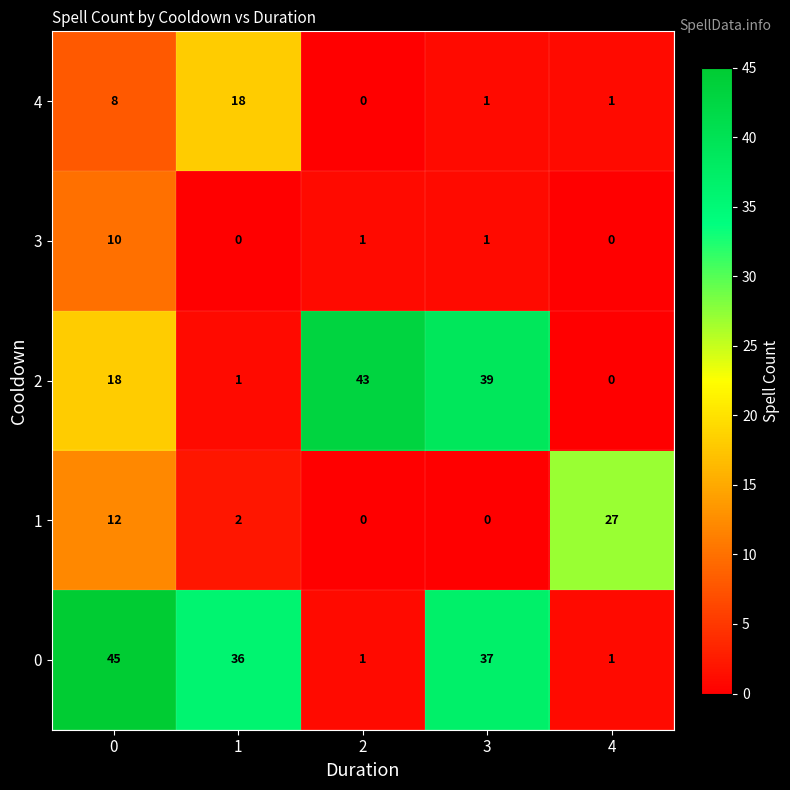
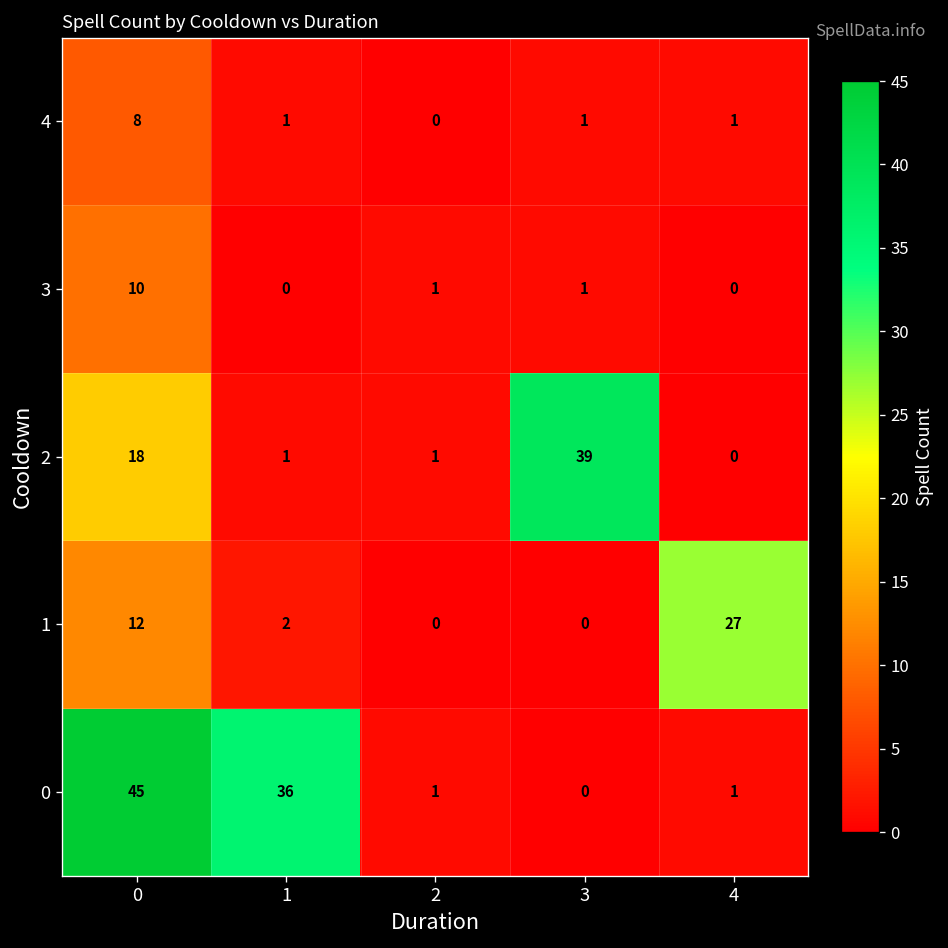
4, 1: 18 -> 1
2, 2: 43 -> 1
0, 3: 37 -> 0
